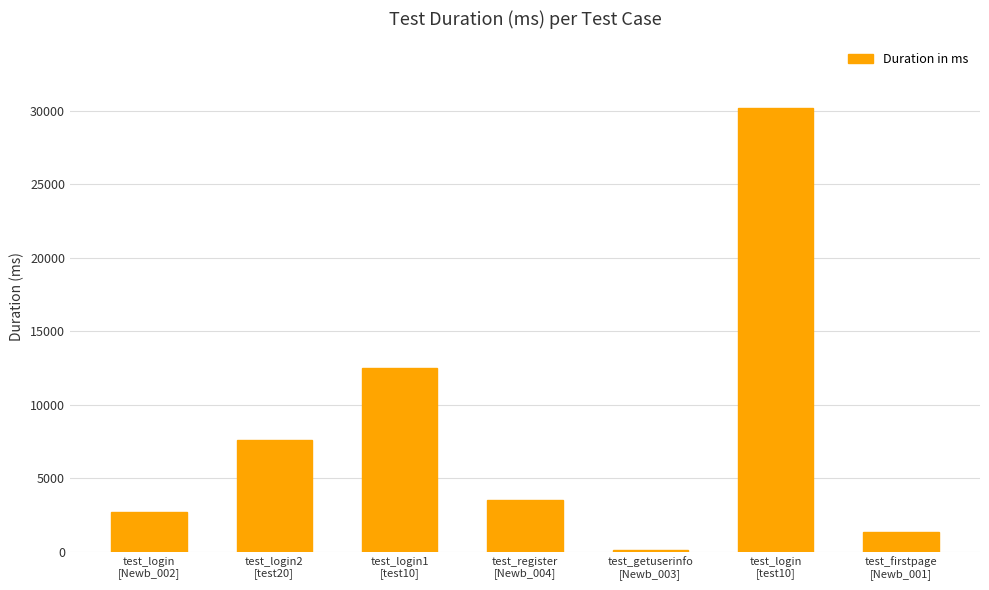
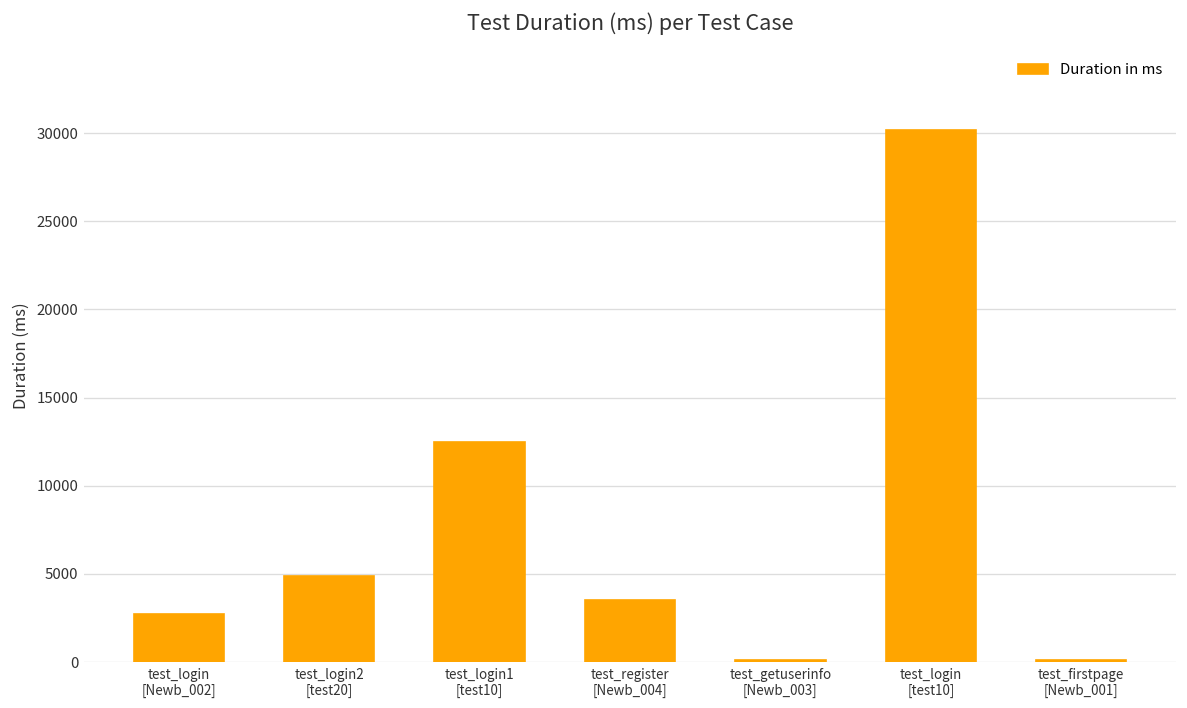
test_login2 [test20]: 7600 -> 4900
test_firstpage [Newb_001]: 1400 -> 100
